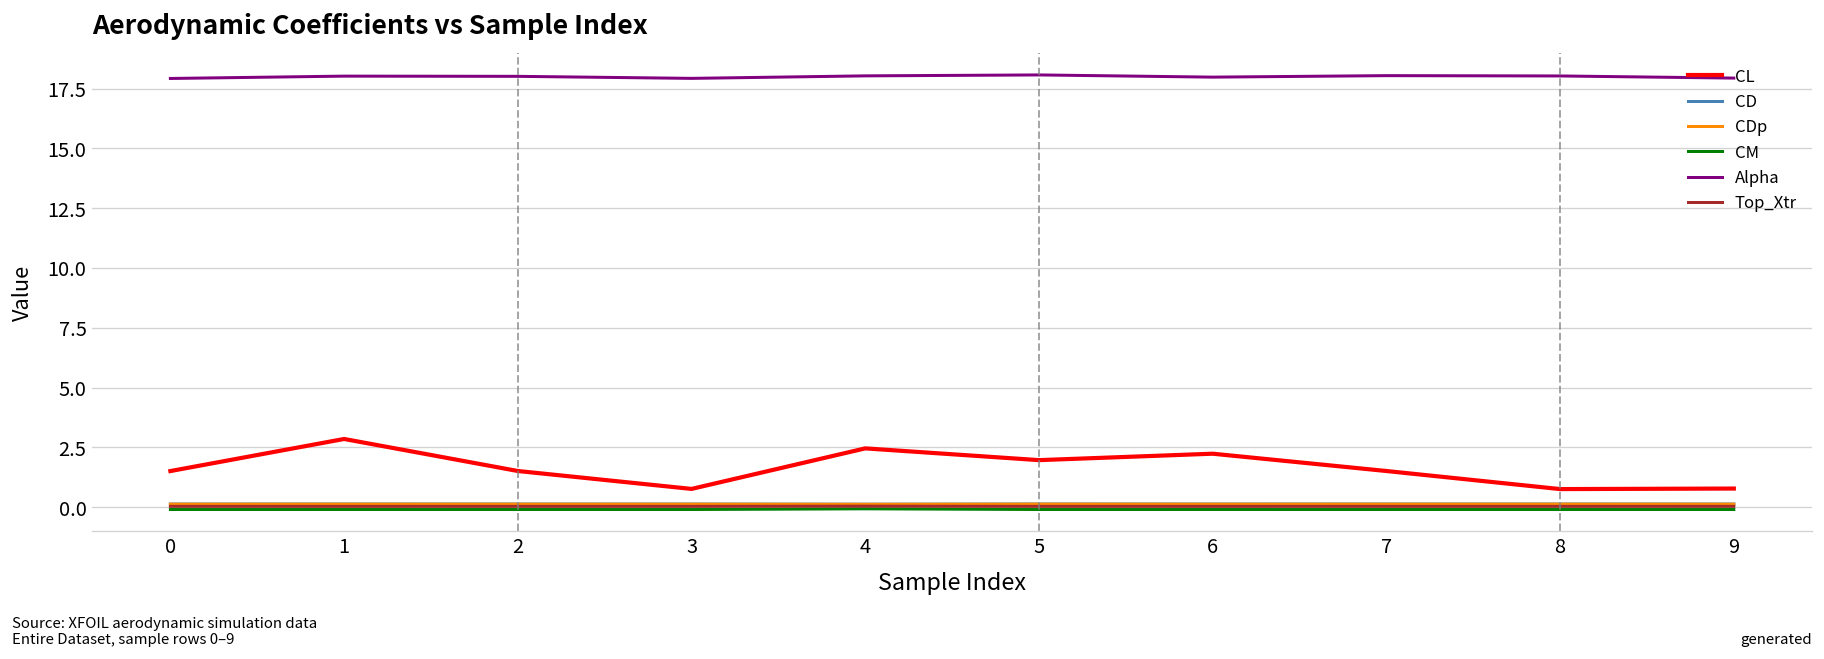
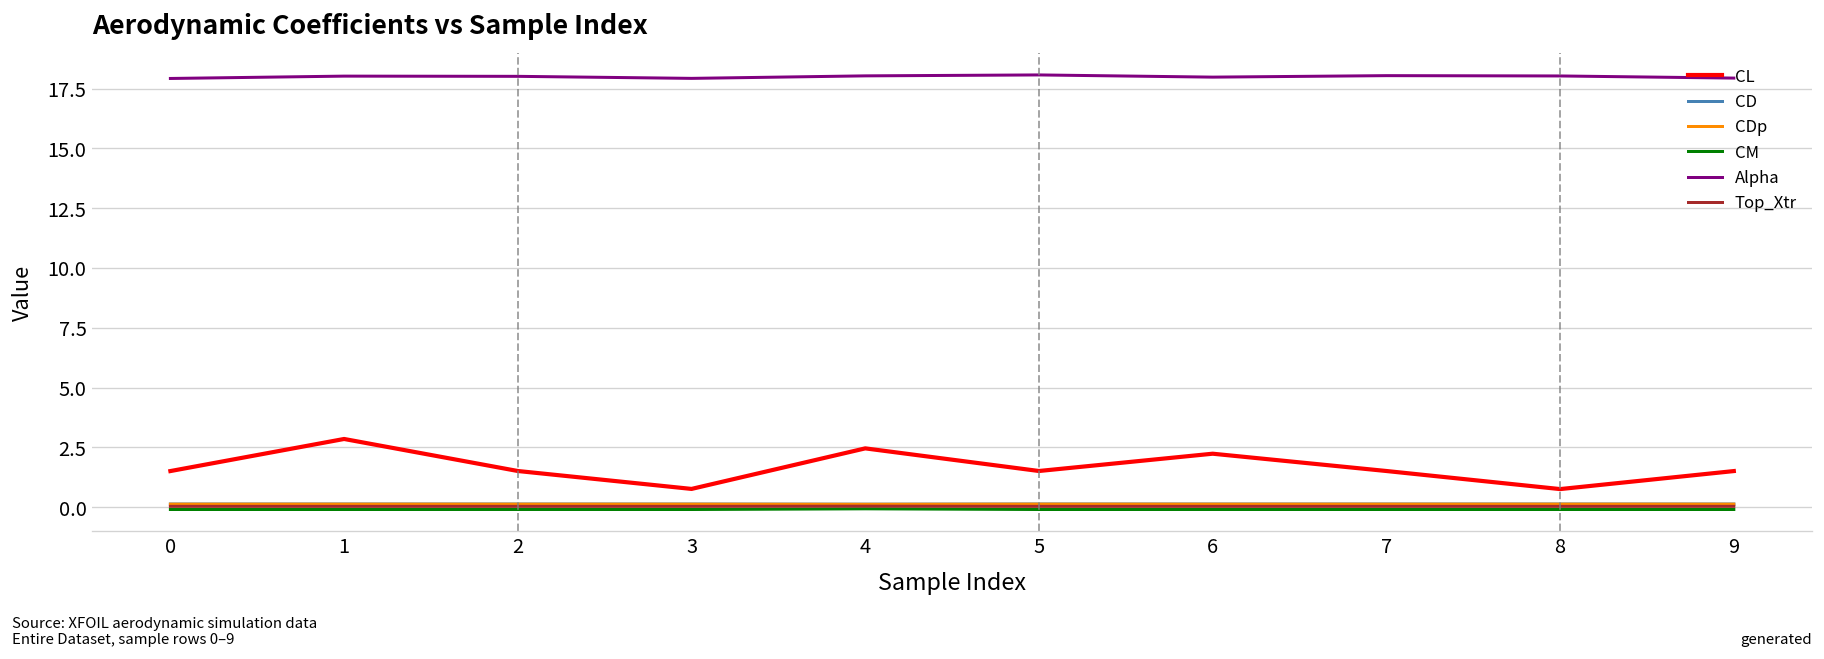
CL, 5: 2.0 -> 1.5
CL, 9: 0.8 -> 1.5
